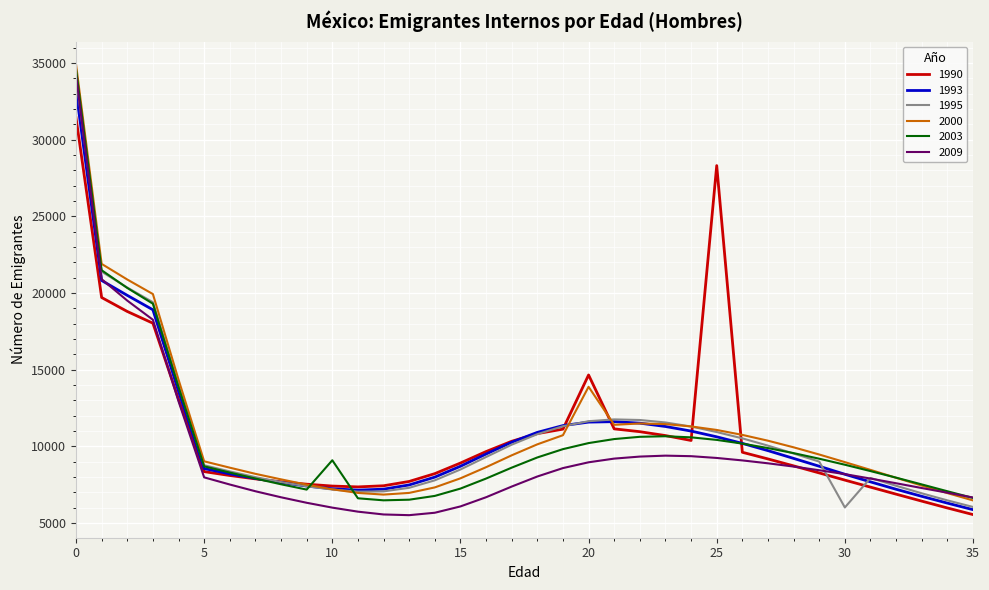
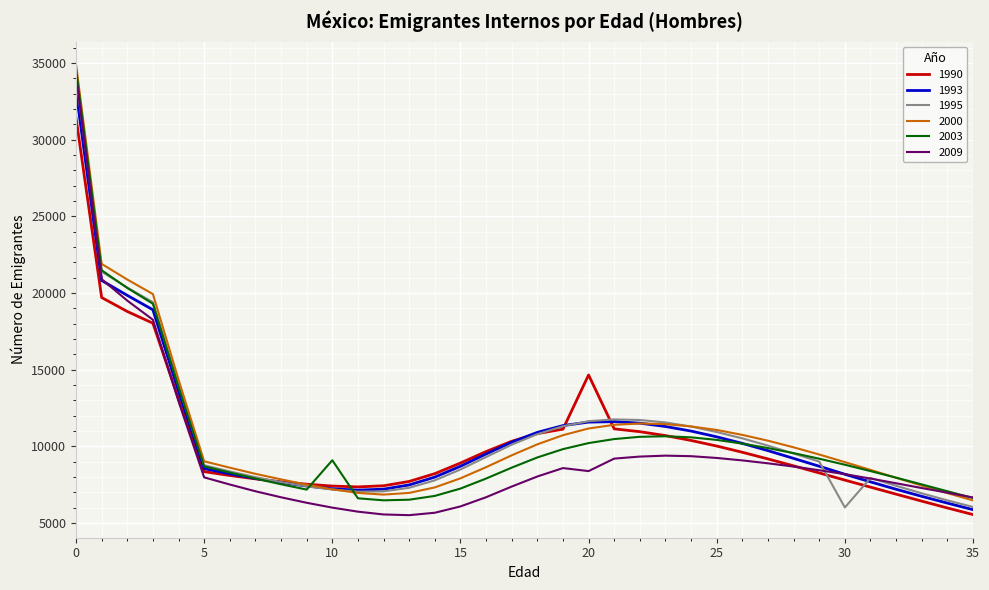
2000, 20: 13900 -> 11200
2009, 20: 9000 -> 8400
1990, 25: 28300 -> 10000
